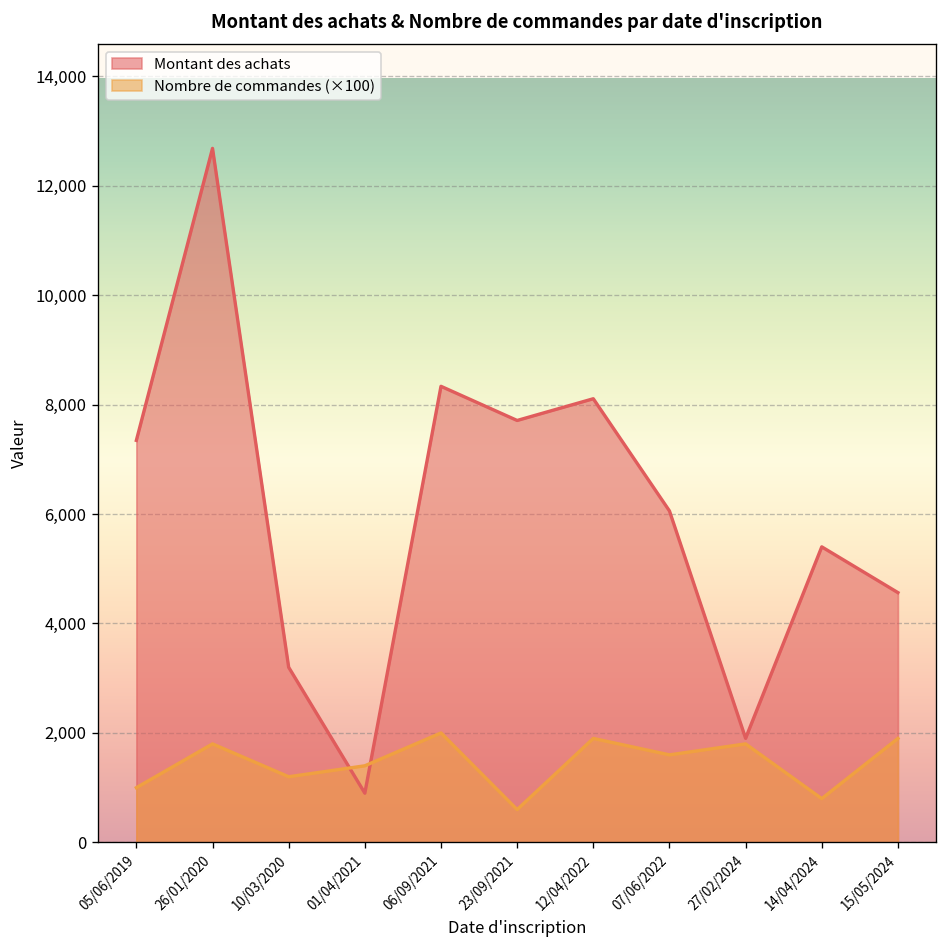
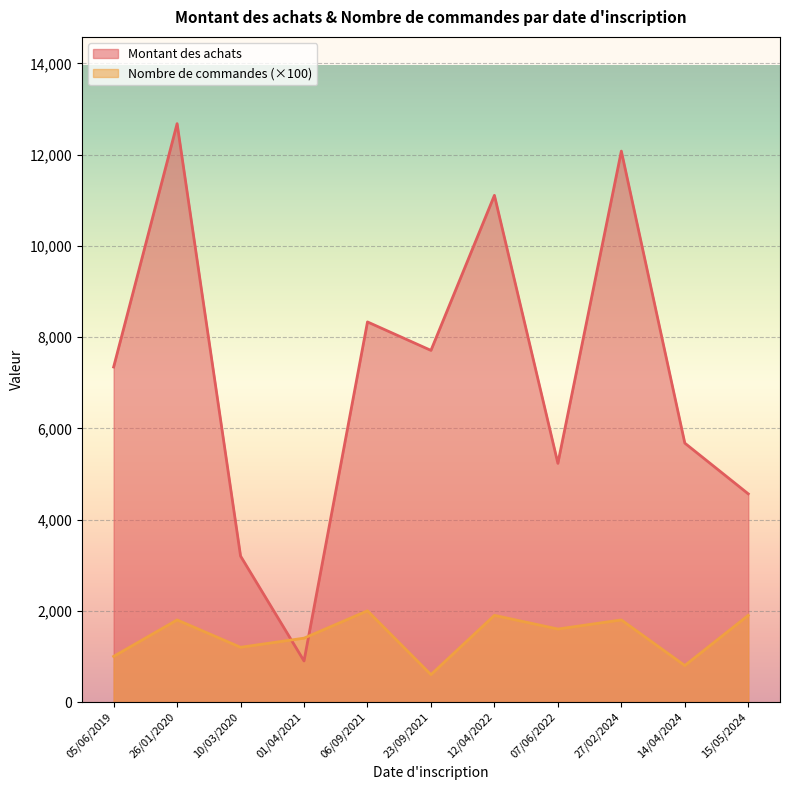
Montant des achats, 12/04/2022: 8,100 -> 11,100
Montant des achats, 07/06/2022: 6,100 -> 5,200
Montant des achats, 27/02/2024: 1,900 -> 12,100
Montant des achats, 14/04/2024: 5,400 -> 5,700
